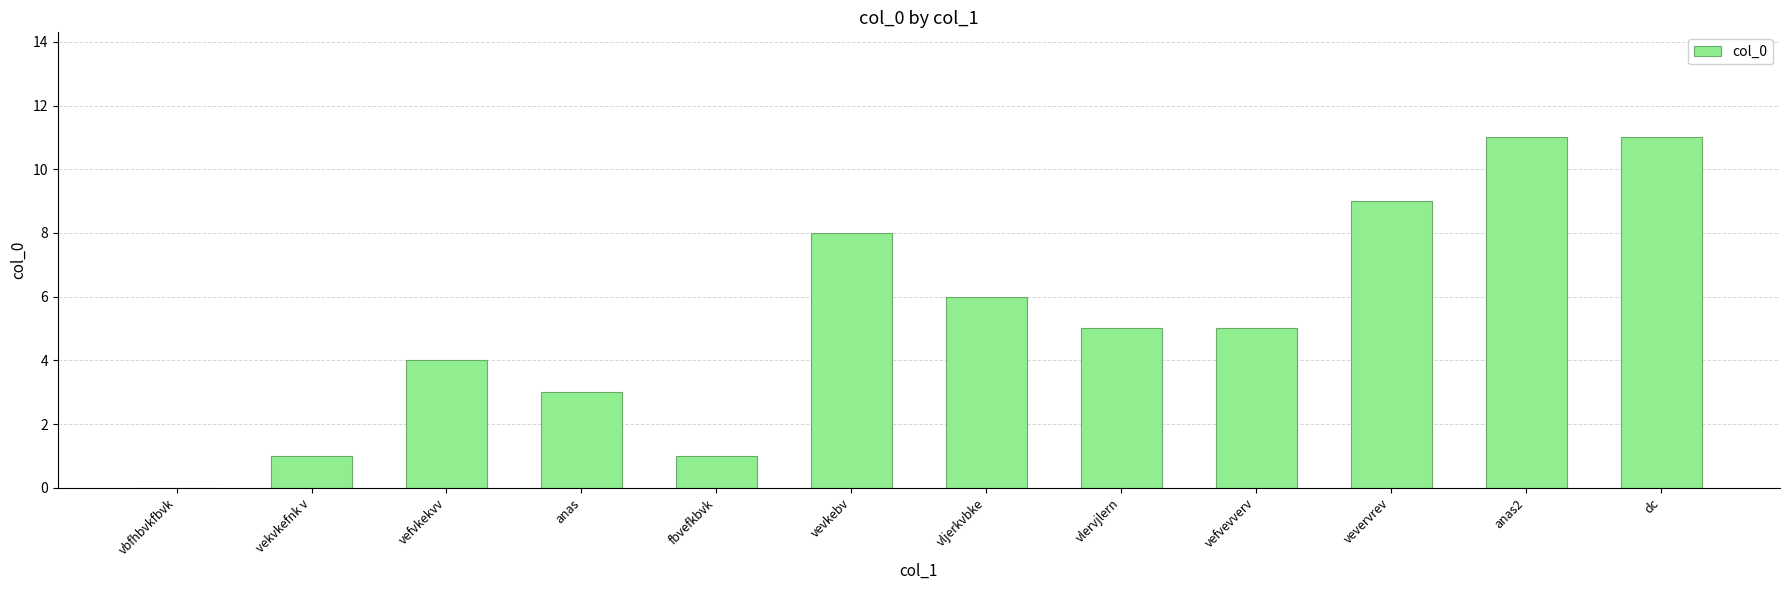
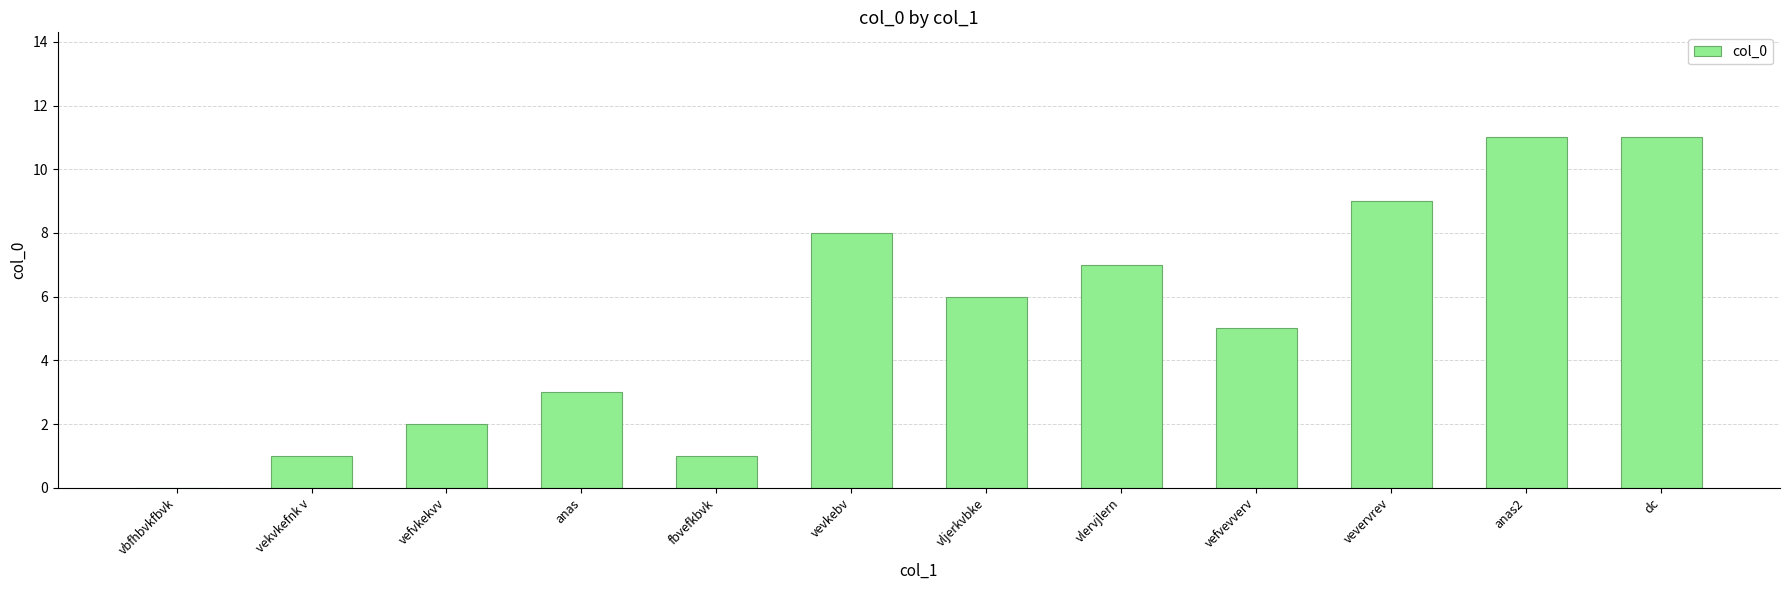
vefvkekvv: 4 -> 2
vlervjlern: 5 -> 7
